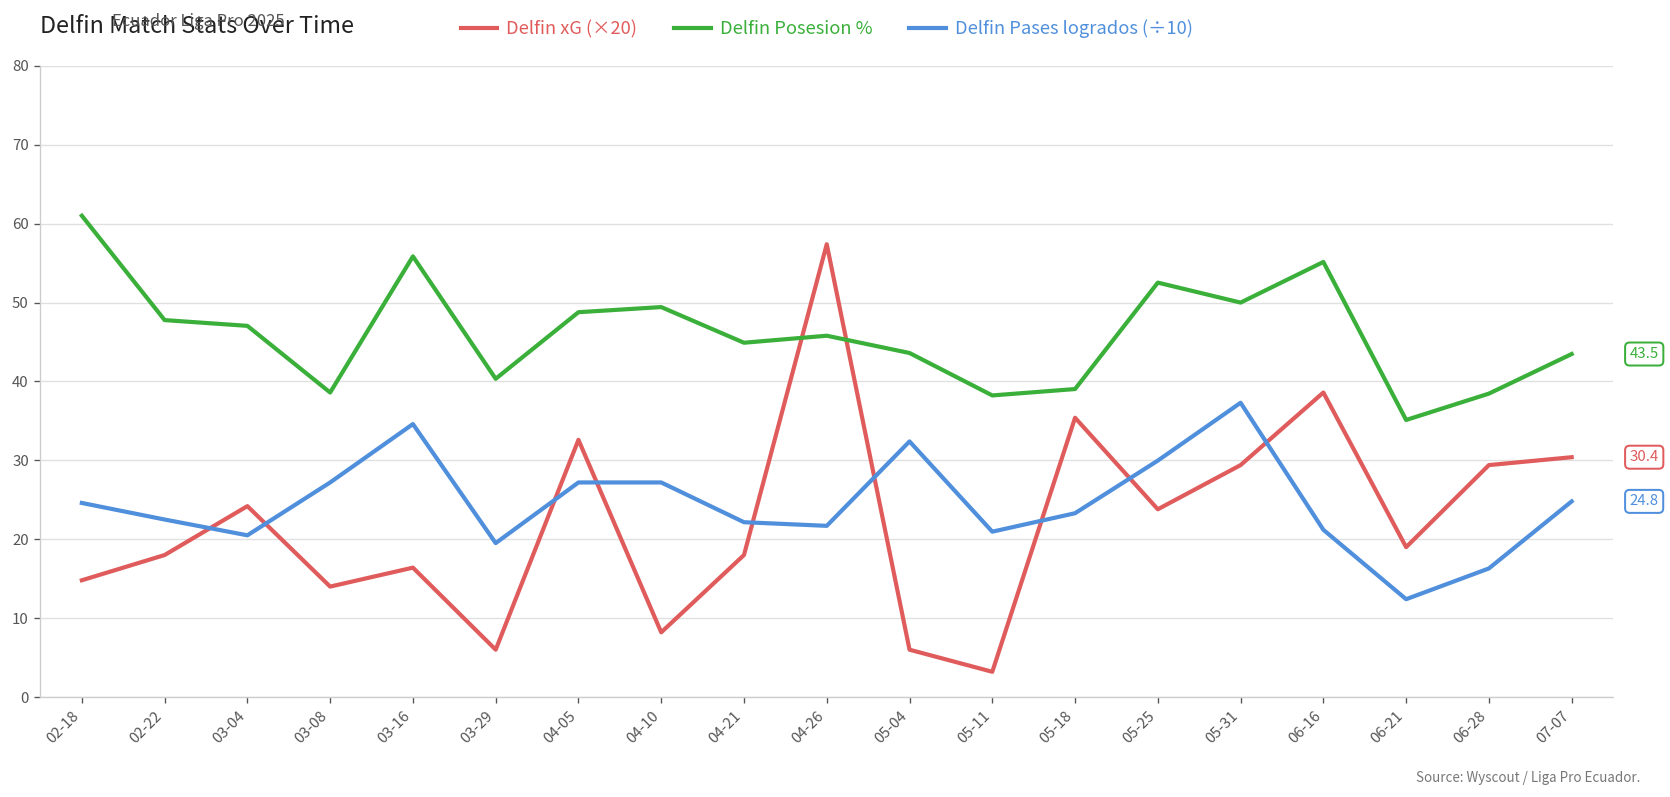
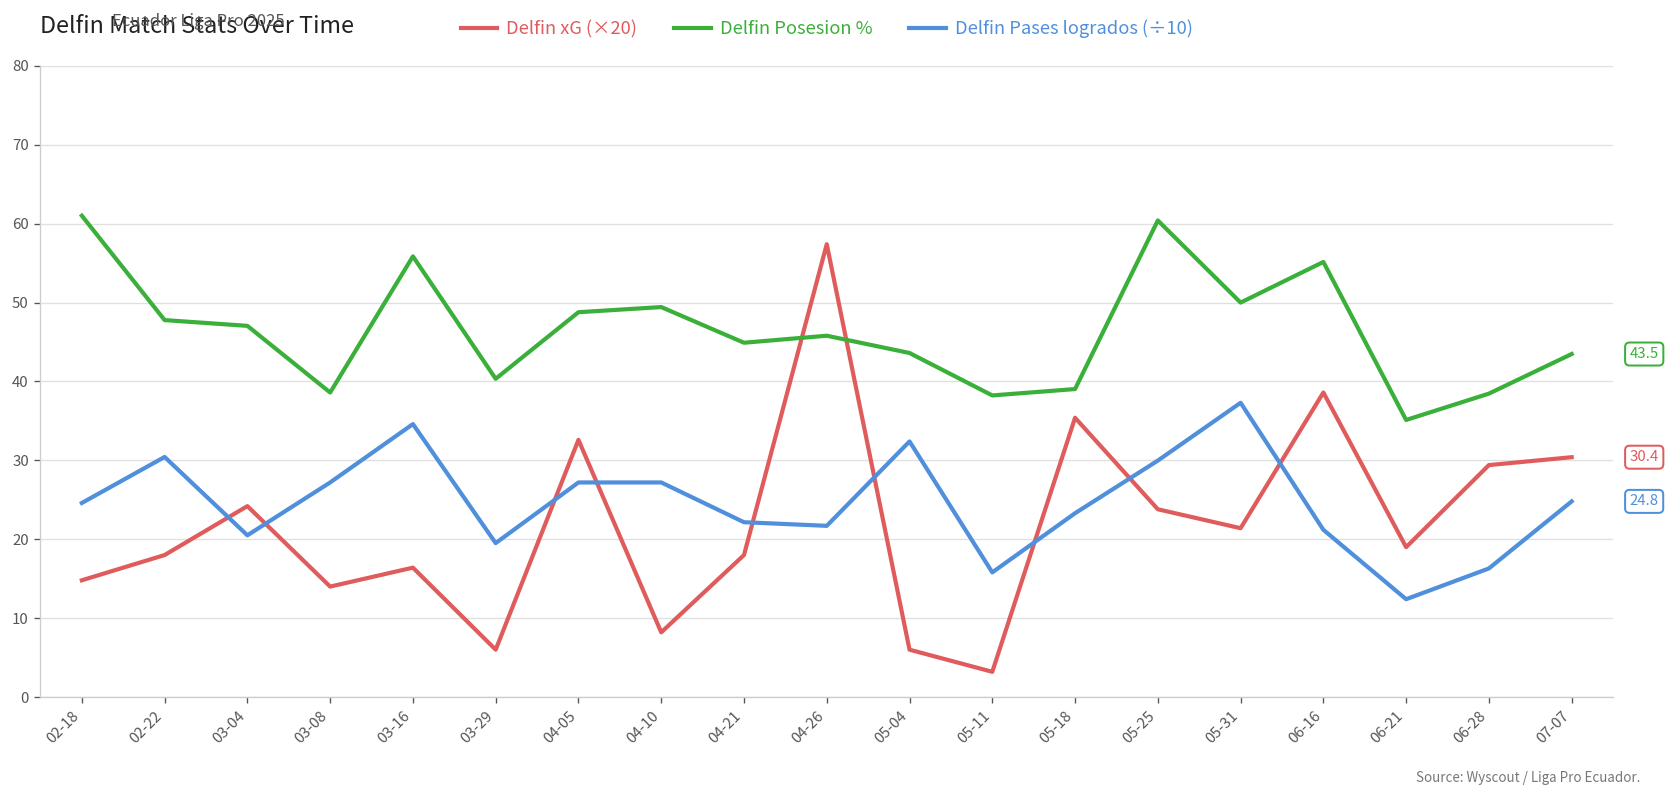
Delfin Pases logrados (÷10), 02-22: 23 -> 30
Delfin Pases logrados (÷10), 05-11: 21 -> 16
Delfin Posesion %, 05-25: 53 -> 60
Delfin xG (×20), 05-31: 29 -> 21
